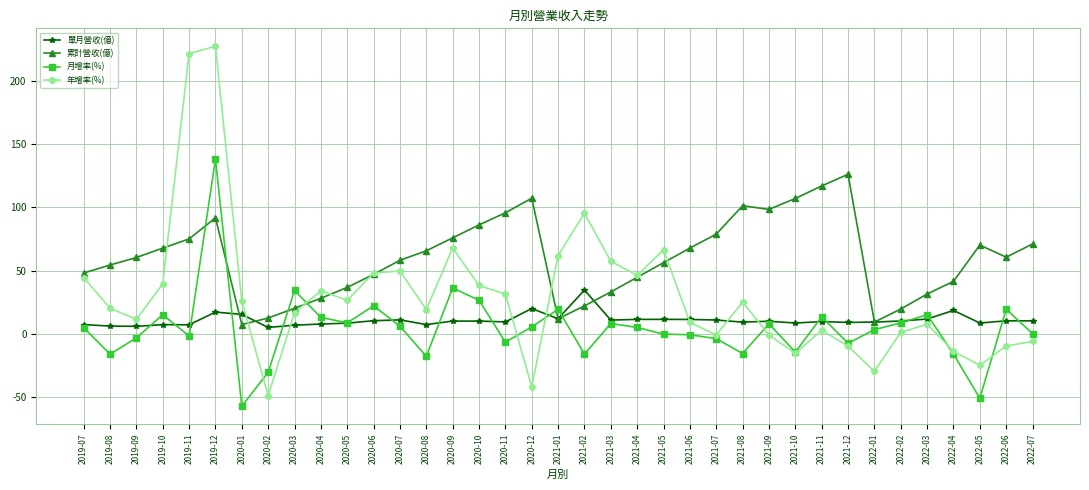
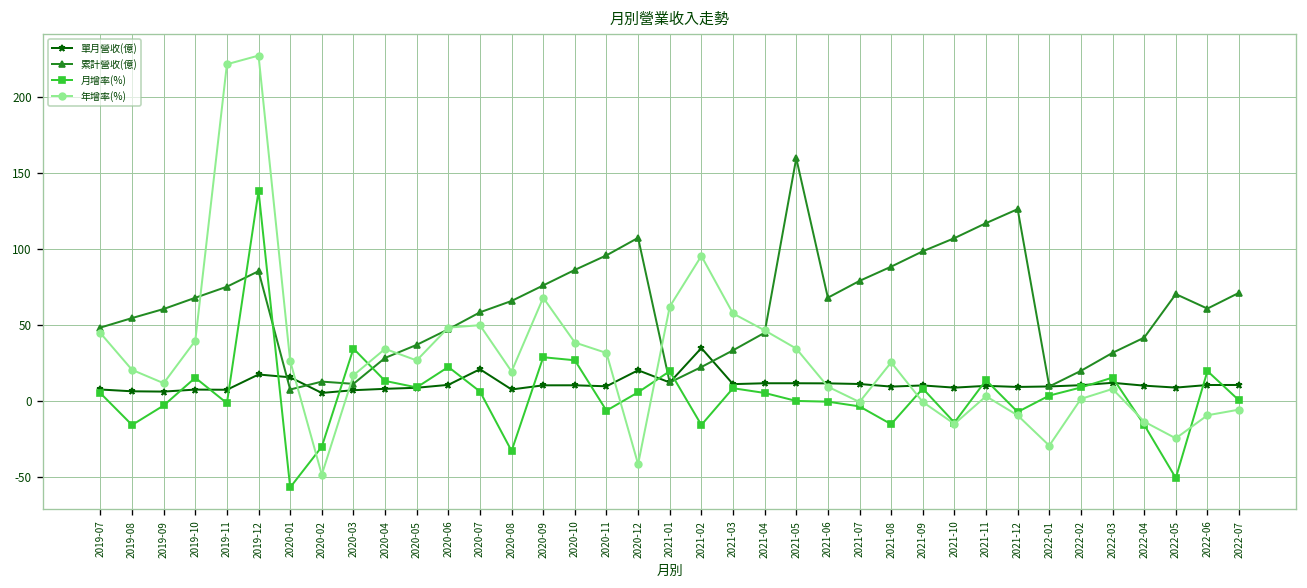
累計營收(億), 2019-12: 92 -> 85
累計營收(億), 2020-03: 20 -> 11
單月營收(億), 2020-07: 11 -> 21
月增率(%), 2020-08: -18 -> -33
月增率(%), 2020-09: 36 -> 29
累計營收(億), 2021-05: 56 -> 160
年增率(%), 2021-05: 67 -> 34
累計營收(億), 2021-08: 101 -> 88
單月營收(億), 2022-04: 19 -> 10
